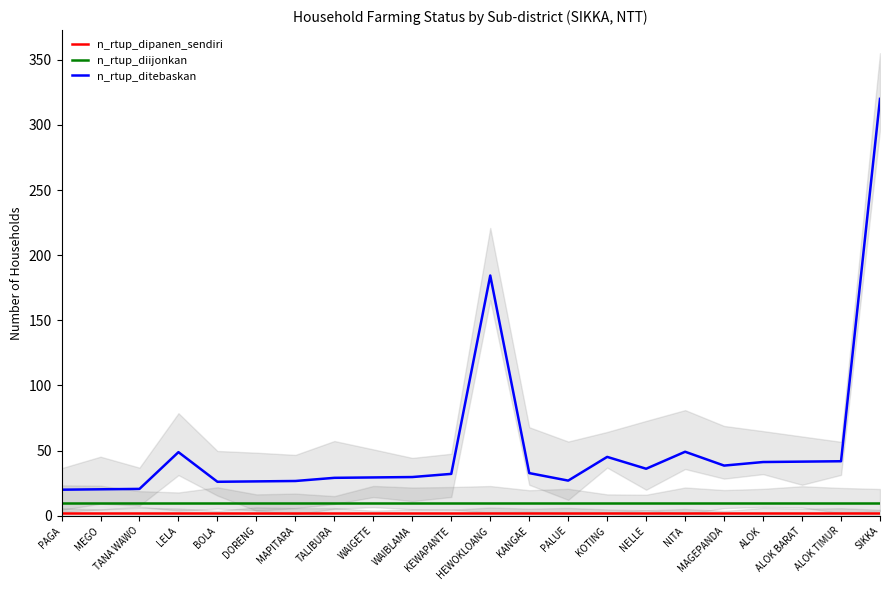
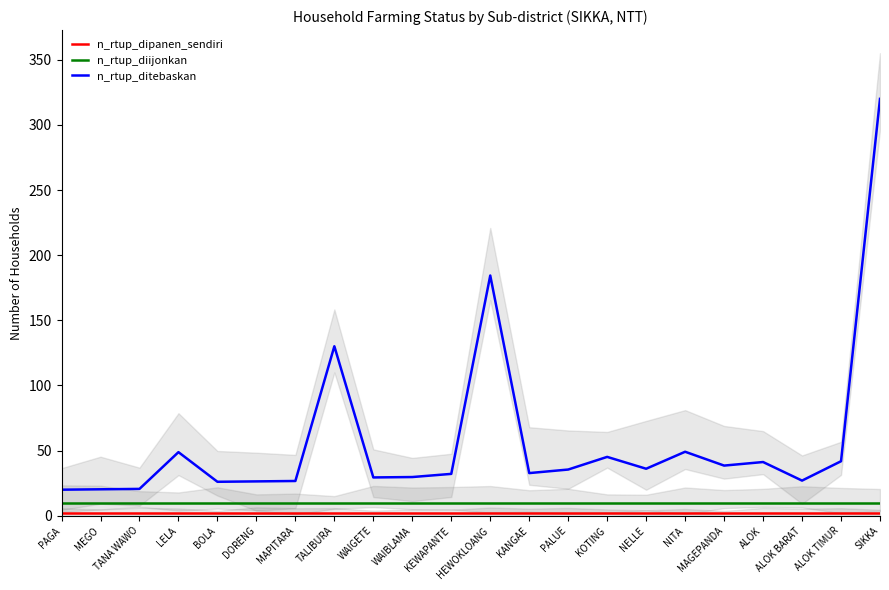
n_rtup_ditebaskan, TALIBURA: 29 -> 130
n_rtup_ditebaskan, PALUE: 27 -> 35
n_rtup_ditebaskan, ALOK BARAT: 42 -> 27
